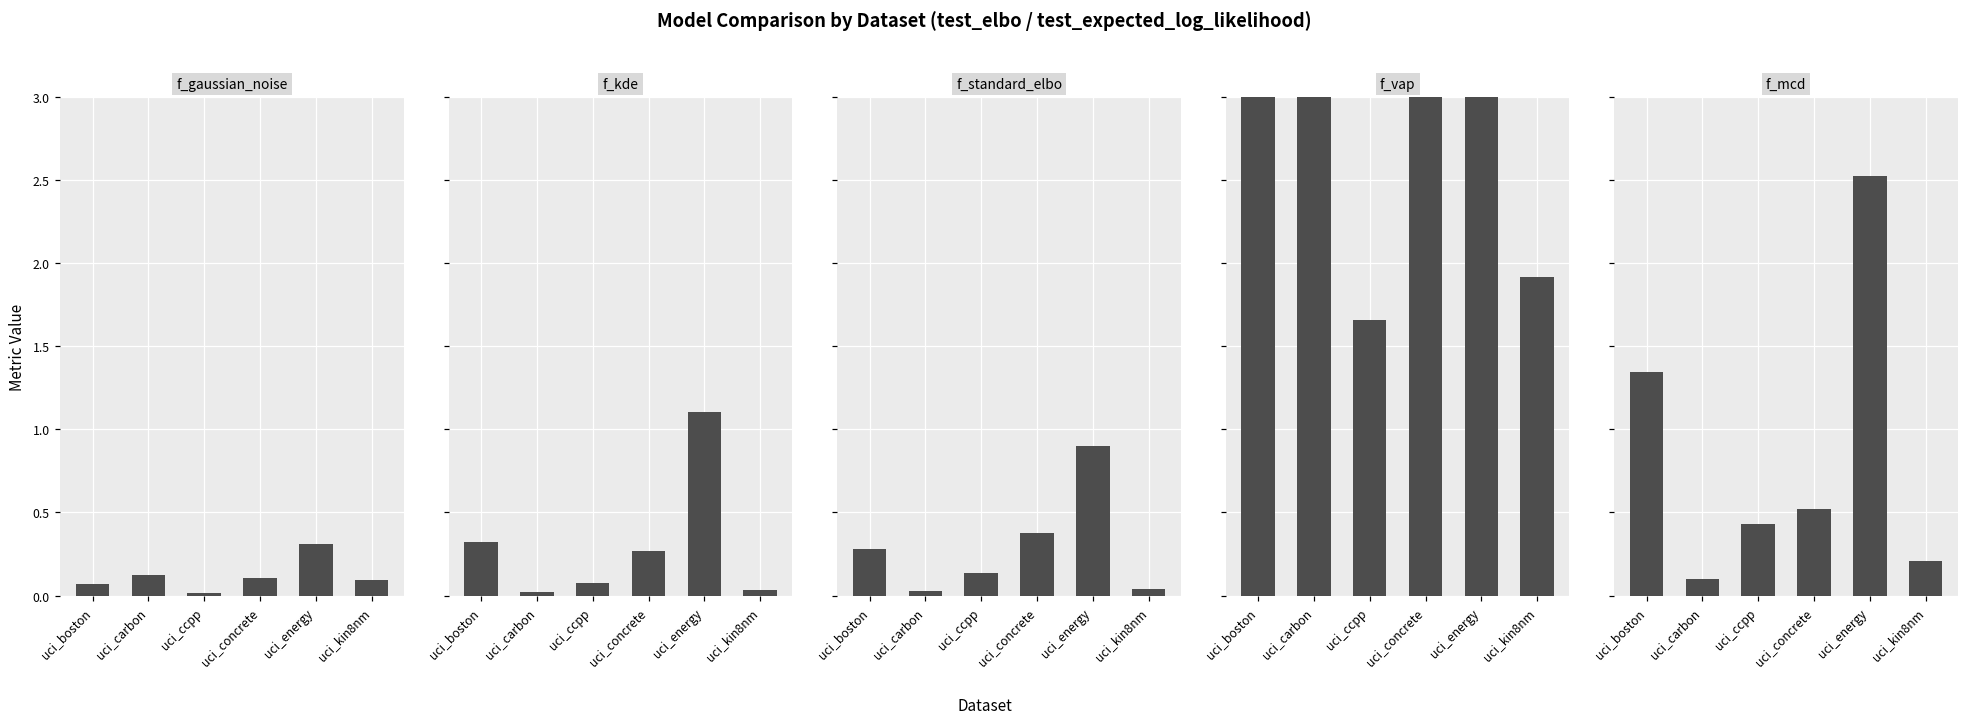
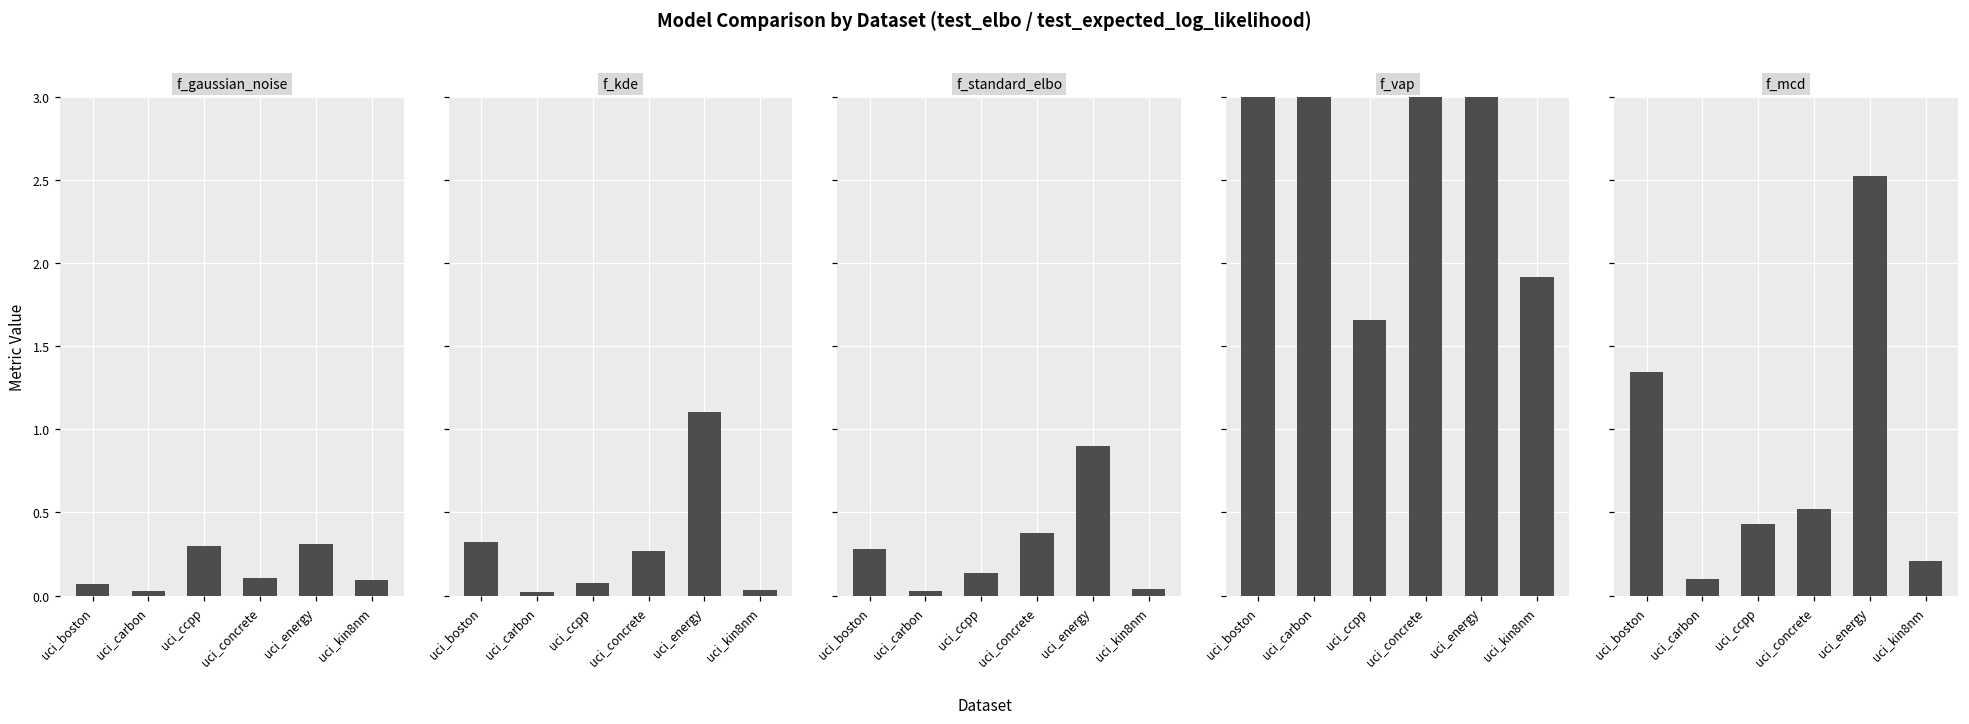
f_gaussian_noise, uci_carbon: 0.12 -> 0.03
f_gaussian_noise, uci_ccpp: 0.02 -> 0.30
